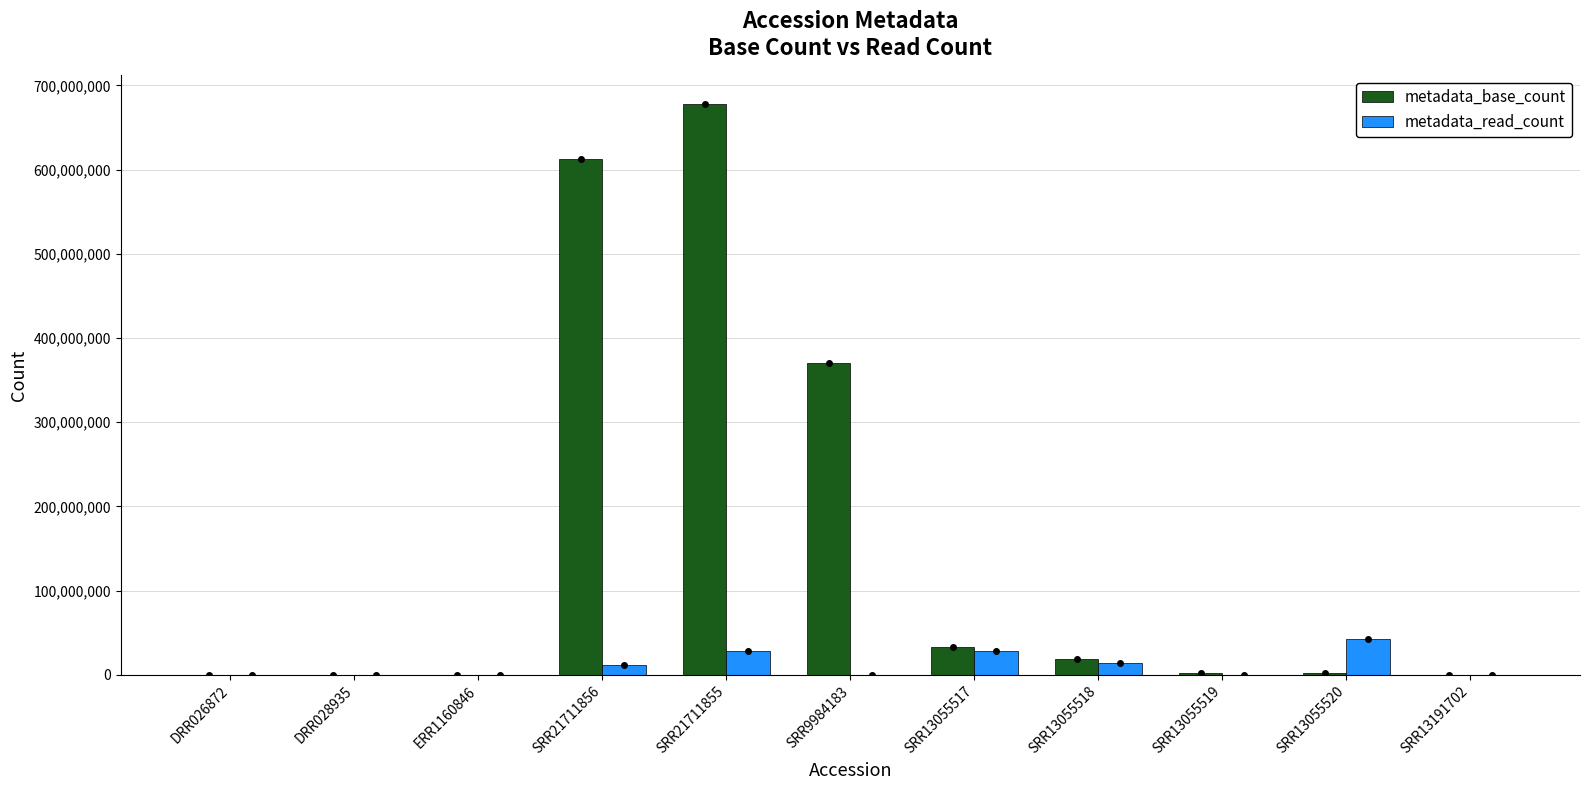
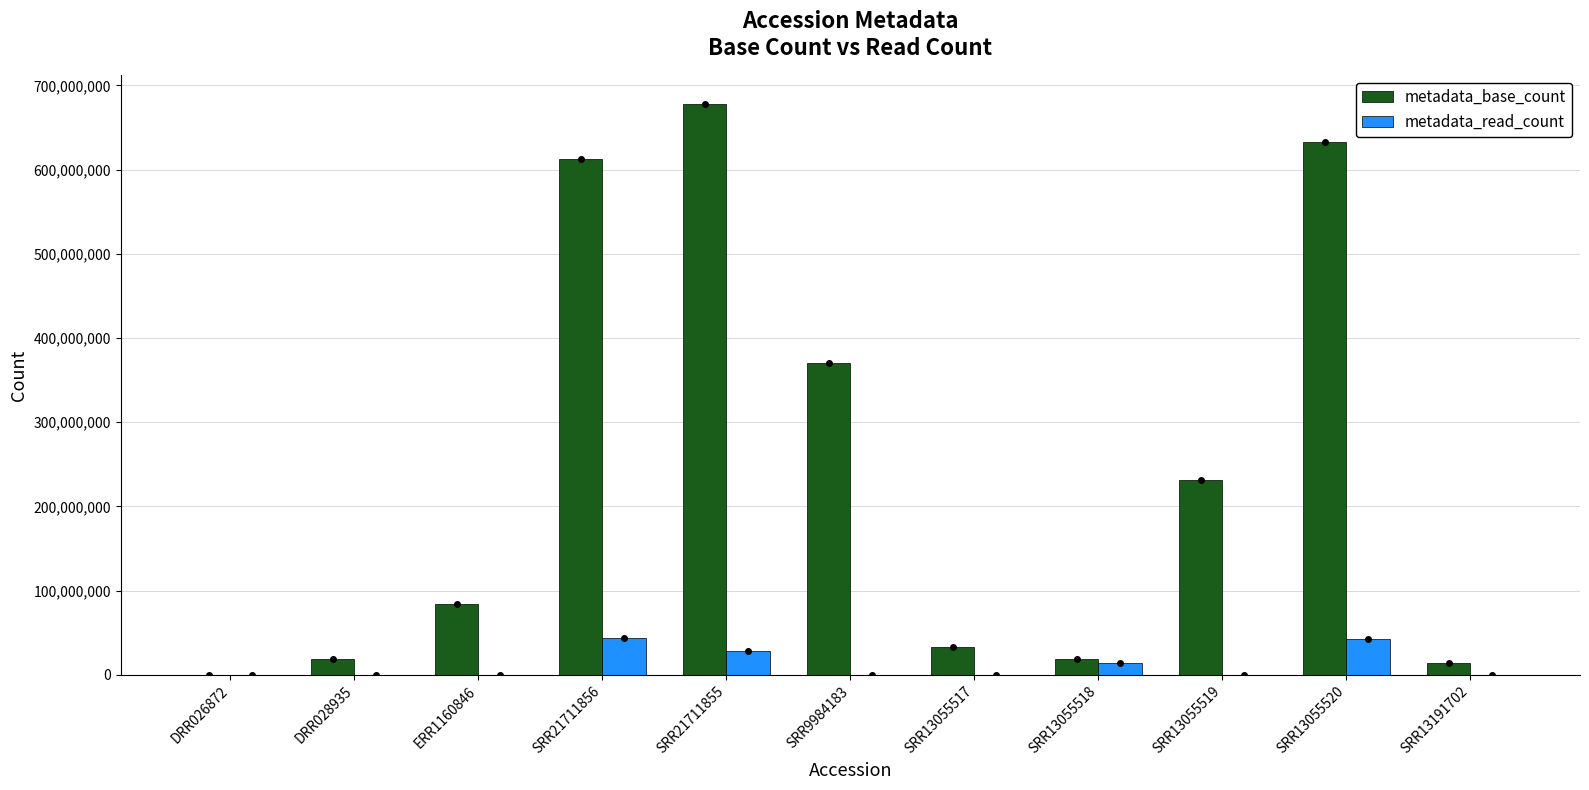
metadata_base_count, DRR028935: 0 -> 20,000,000
metadata_base_count, ERR1160846: 0 -> 80,000,000
metadata_read_count, SRR21711856: 10,000,000 -> 40,000,000
metadata_read_count, SRR13055517: 30,000,000 -> 0
metadata_base_count, SRR13055519: 0 -> 230,000,000
metadata_base_count, SRR13055520: 0 -> 630,000,000
metadata_base_count, SRR13191702: 0 -> 10,000,000
